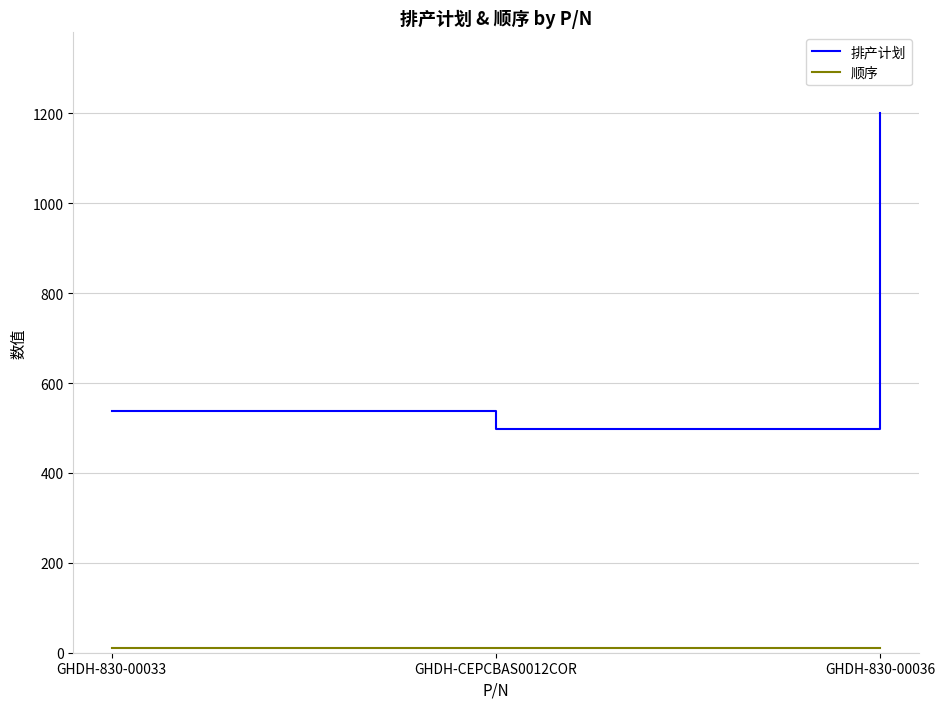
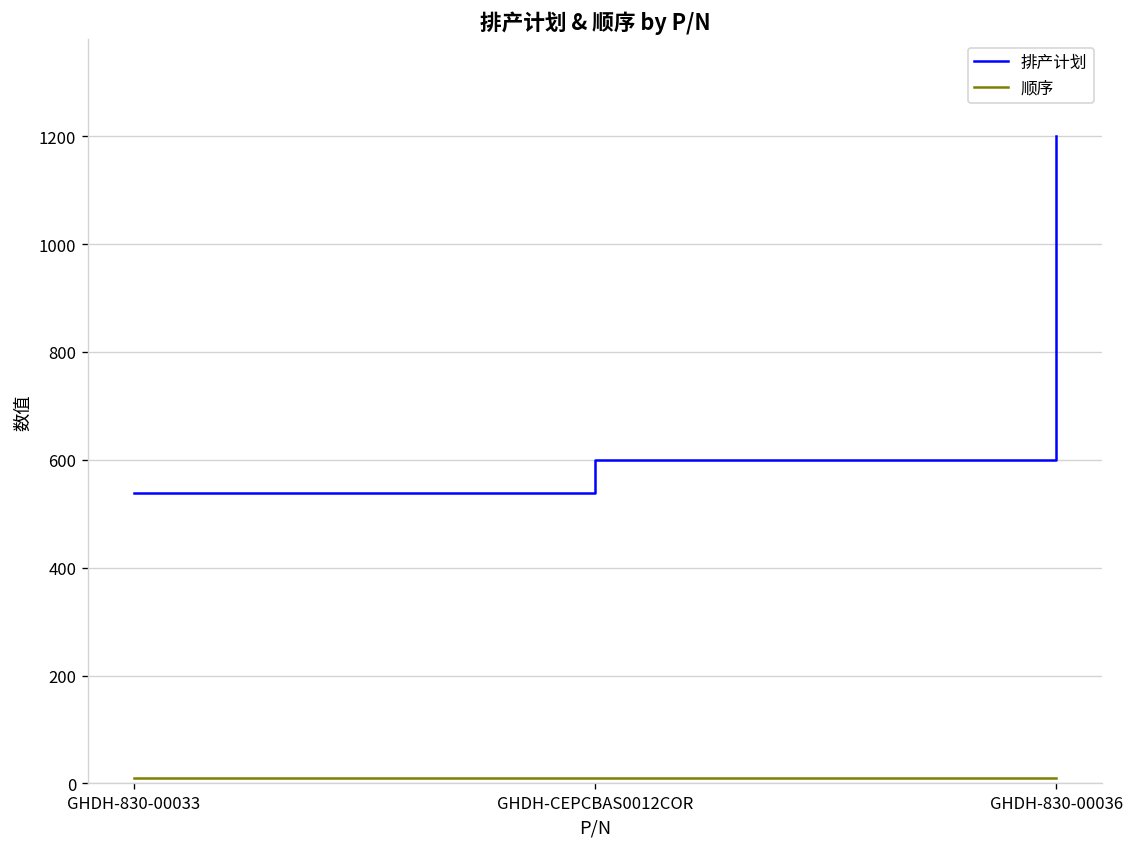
排产计划, GHDH-CEPCBAS0012COR: 500 -> 600
